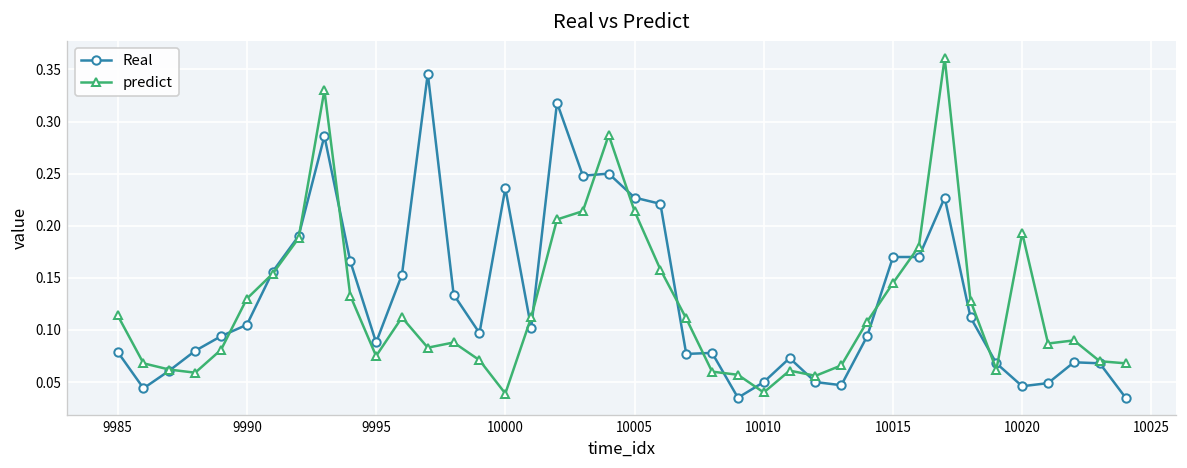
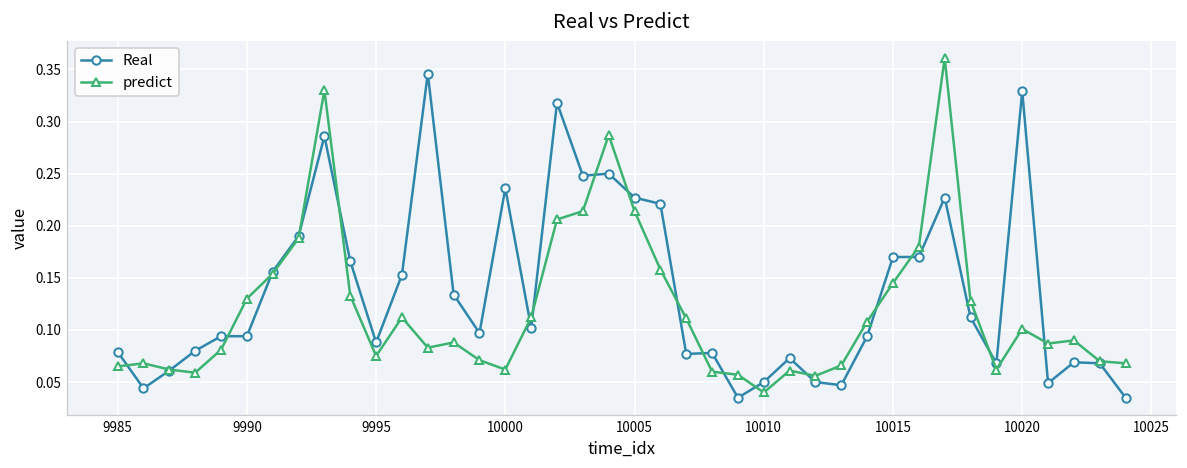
predict, 9985: 0.11 -> 0.07
Real, 9990: 0.11 -> 0.09
predict, 10000: 0.04 -> 0.06
Real, 10020: 0.05 -> 0.33
predict, 10020: 0.19 -> 0.10
